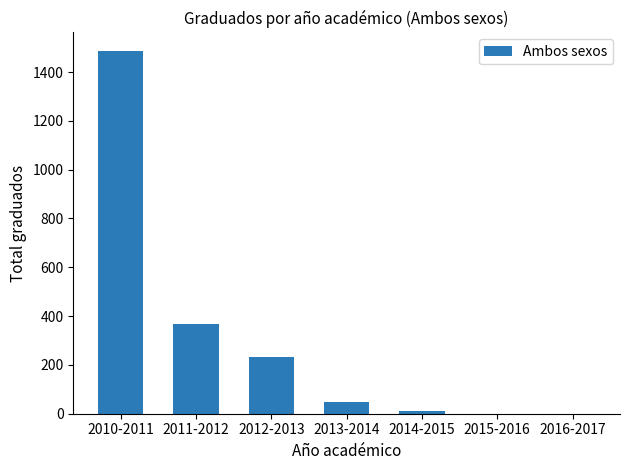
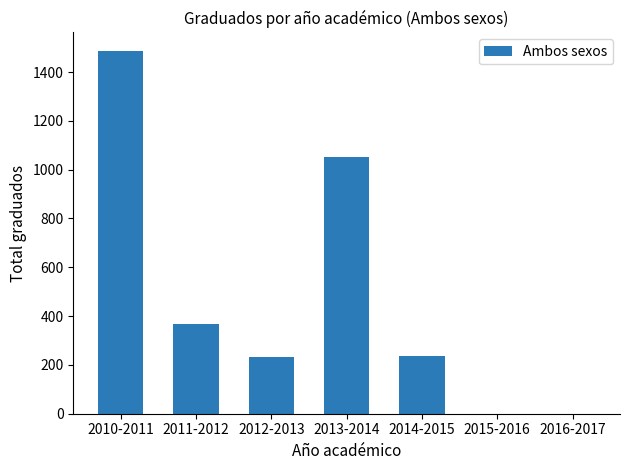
2013-2014: 50 -> 1050
2014-2015: 10 -> 240
